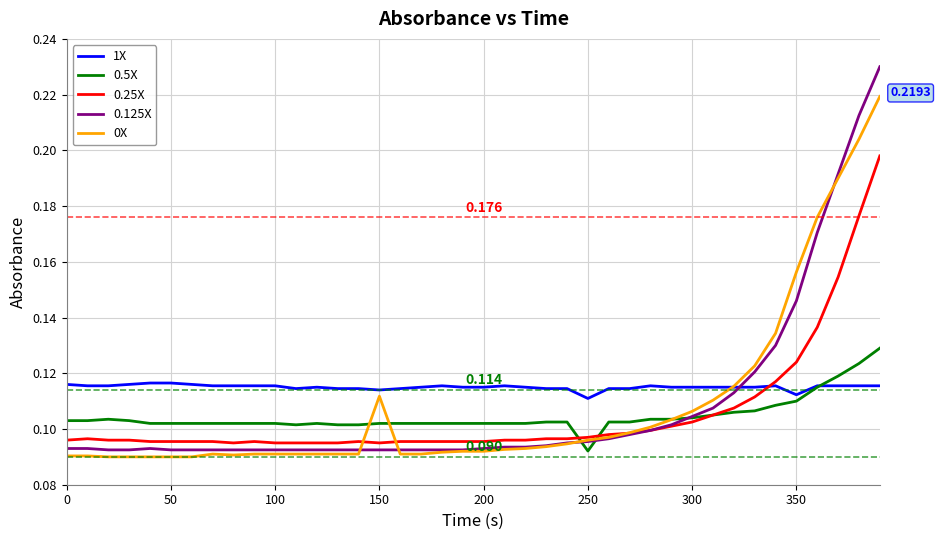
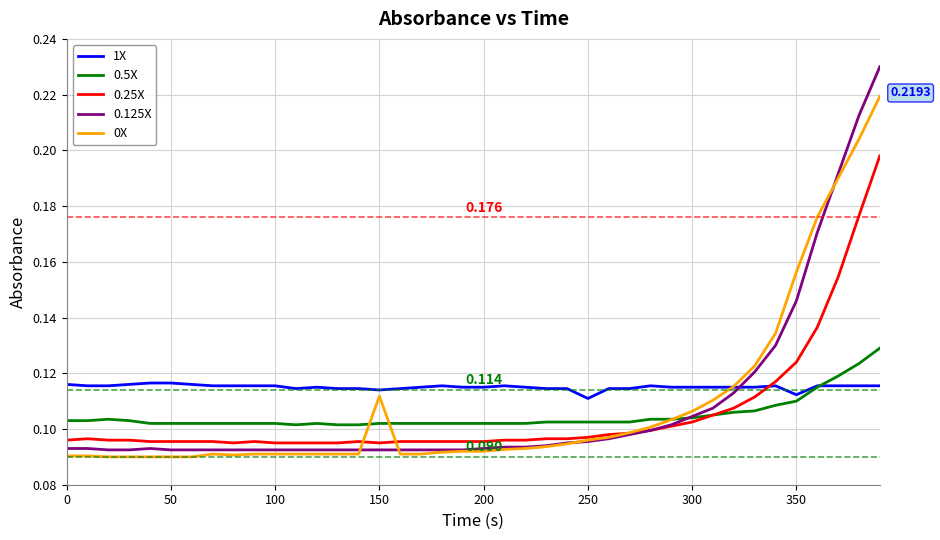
0.5X, 250: 0.092 -> 0.103
